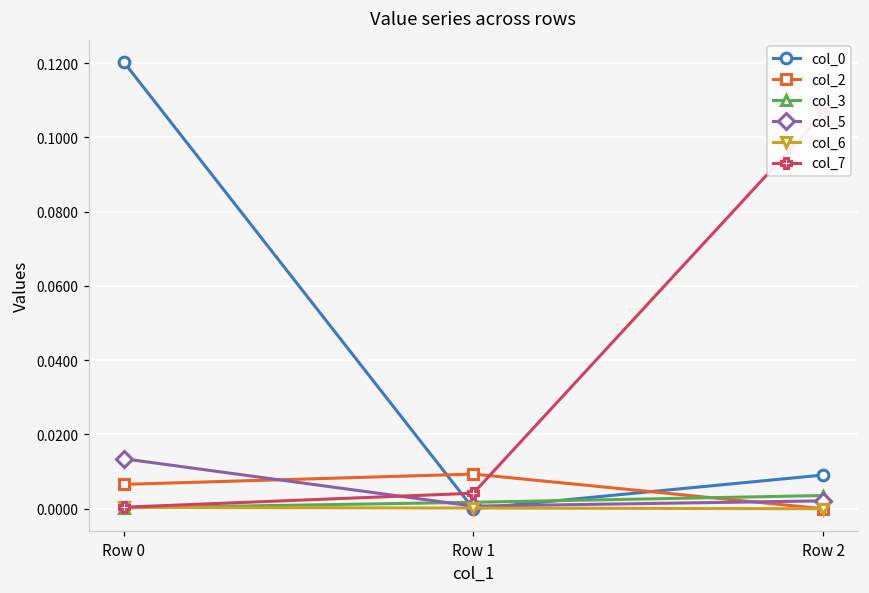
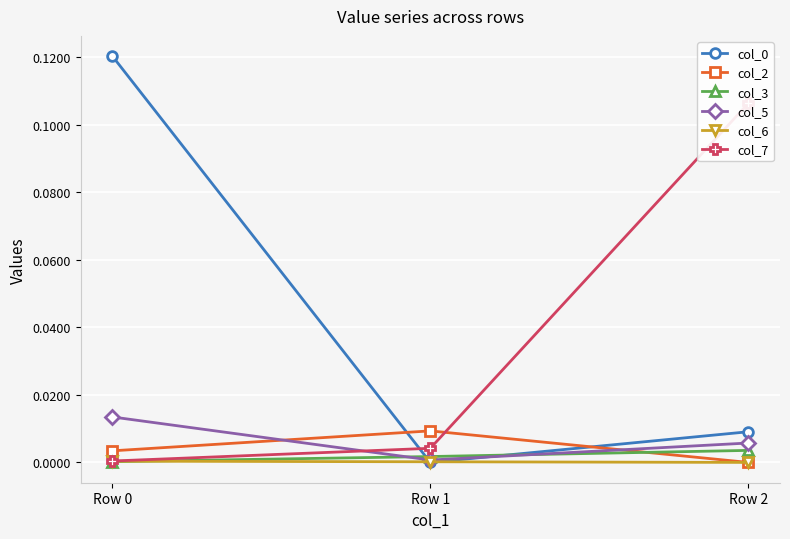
col_2, Row 0: 0.007 -> 0.003
col_5, Row 2: 0.002 -> 0.006
